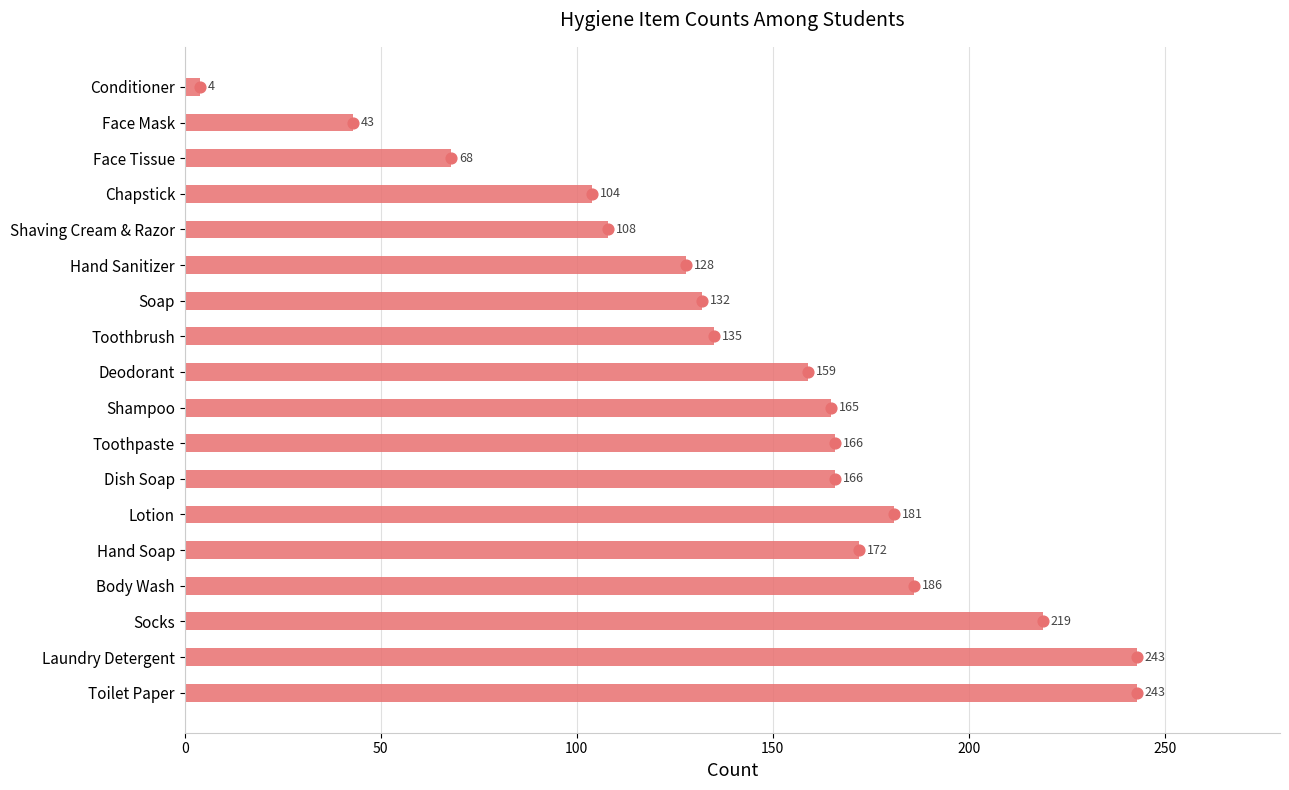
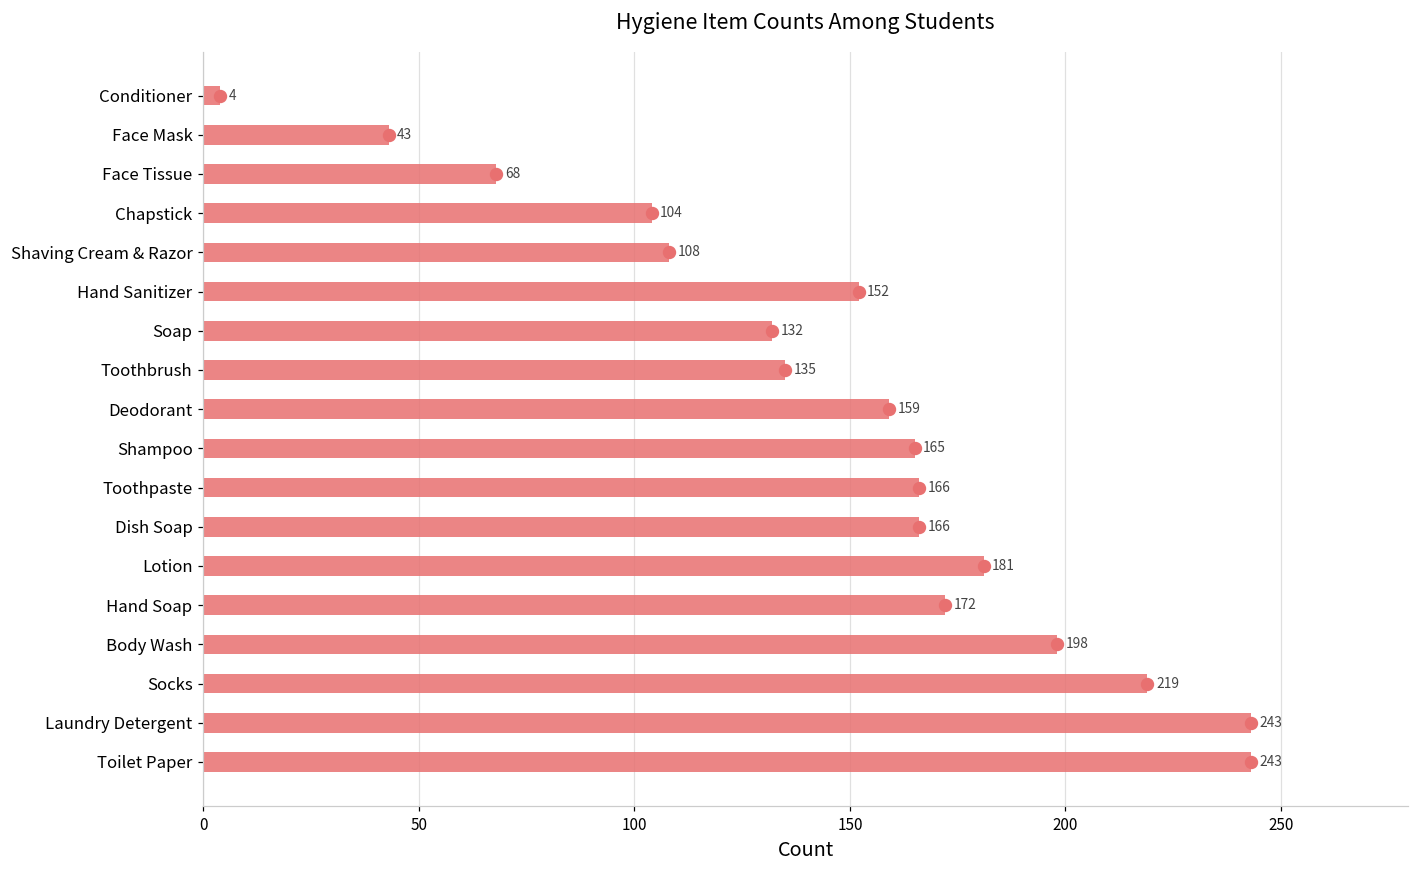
Hand Sanitizer: 128 -> 152
Body Wash: 186 -> 198
